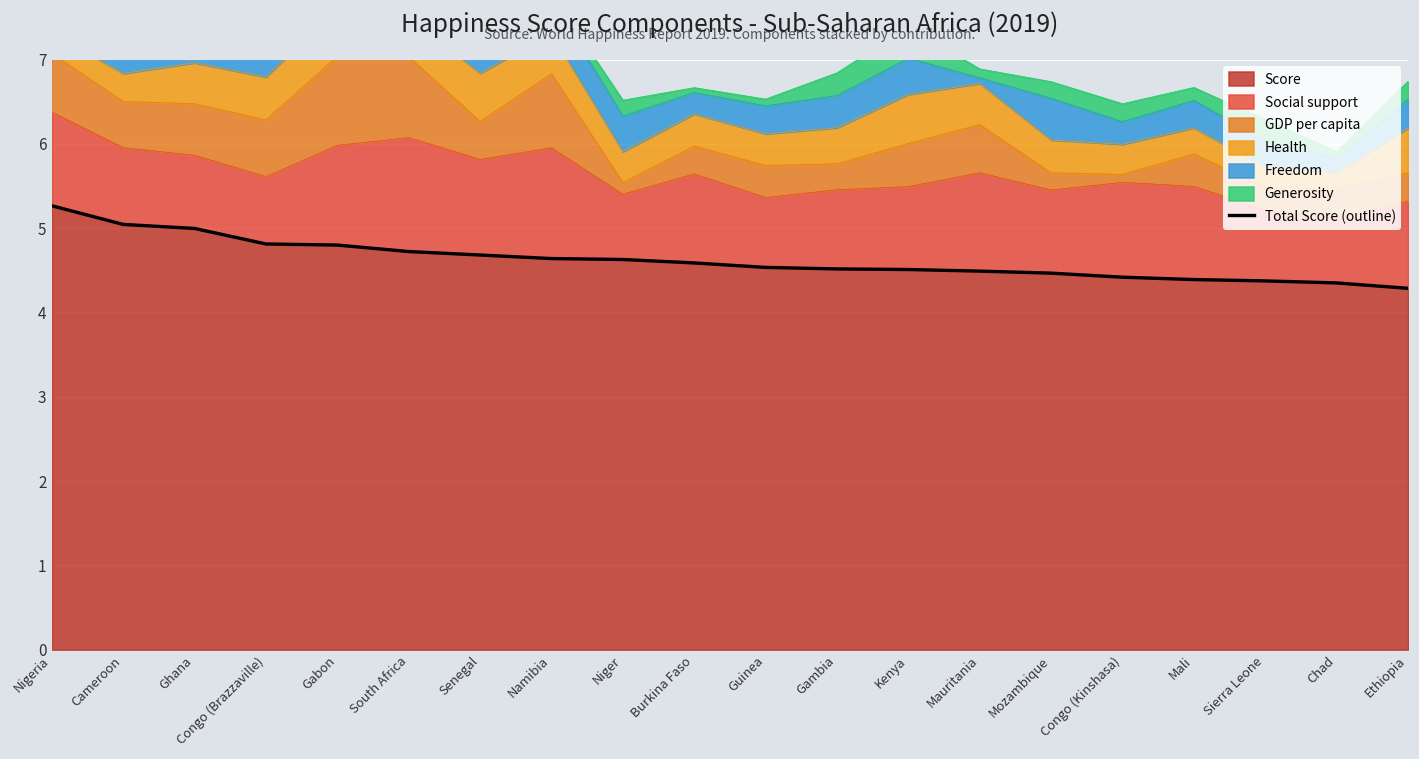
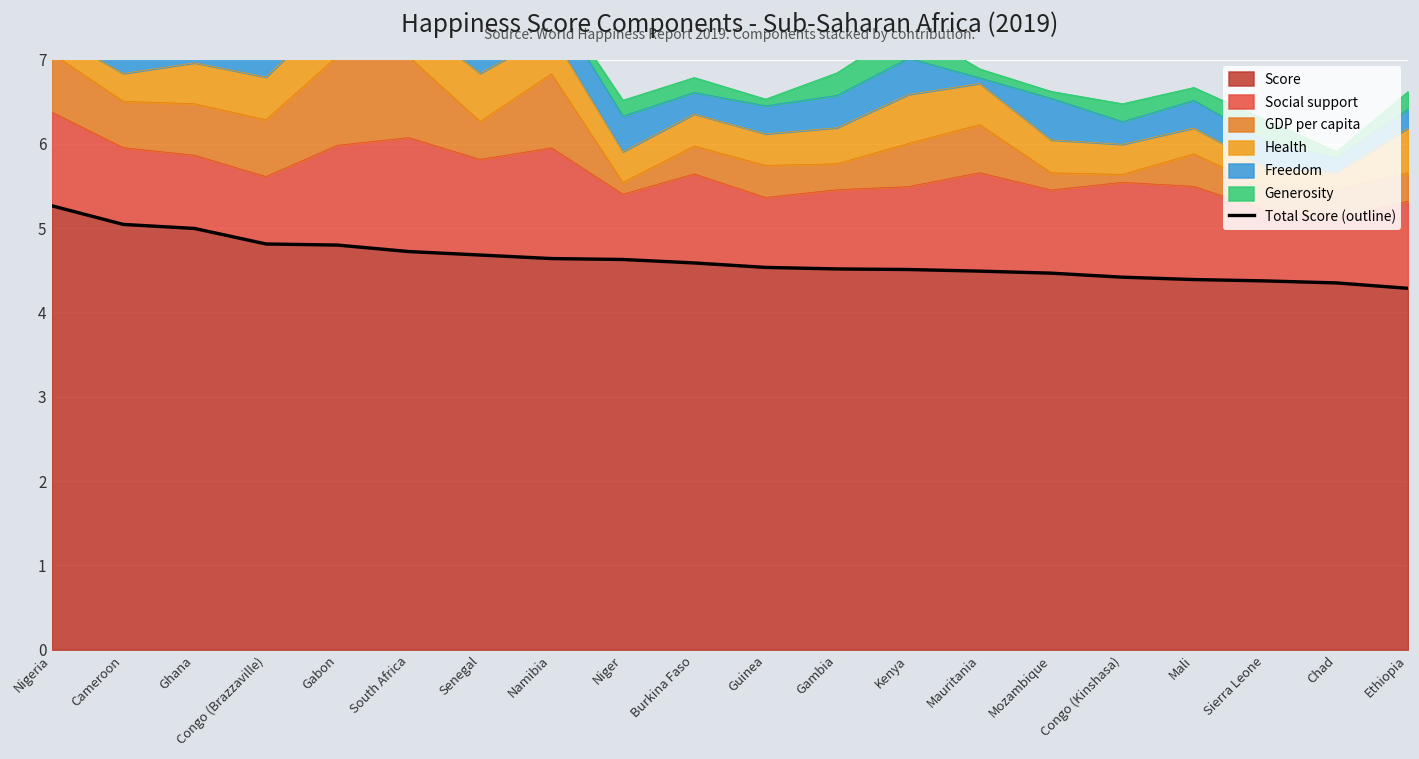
Generosity, Burkina Faso: 0.1 -> 0.2
Generosity, Mozambique: 0.2 -> 0.1
Freedom, Ethiopia: 0.3 -> 0.2
